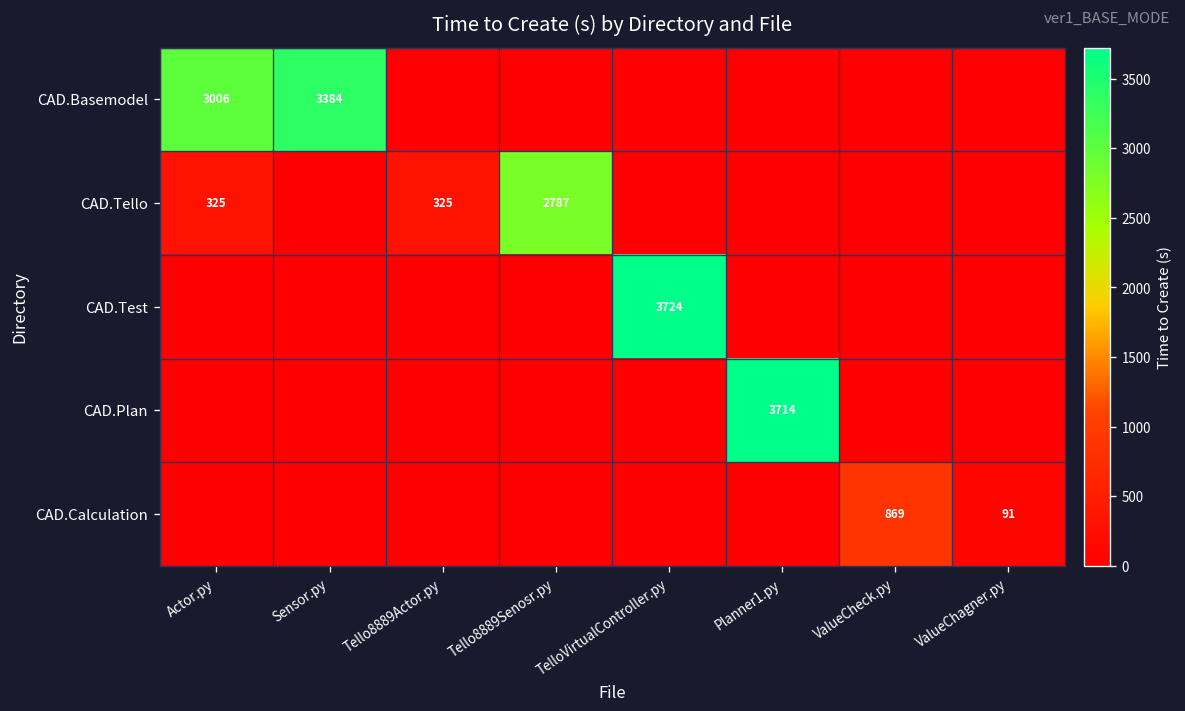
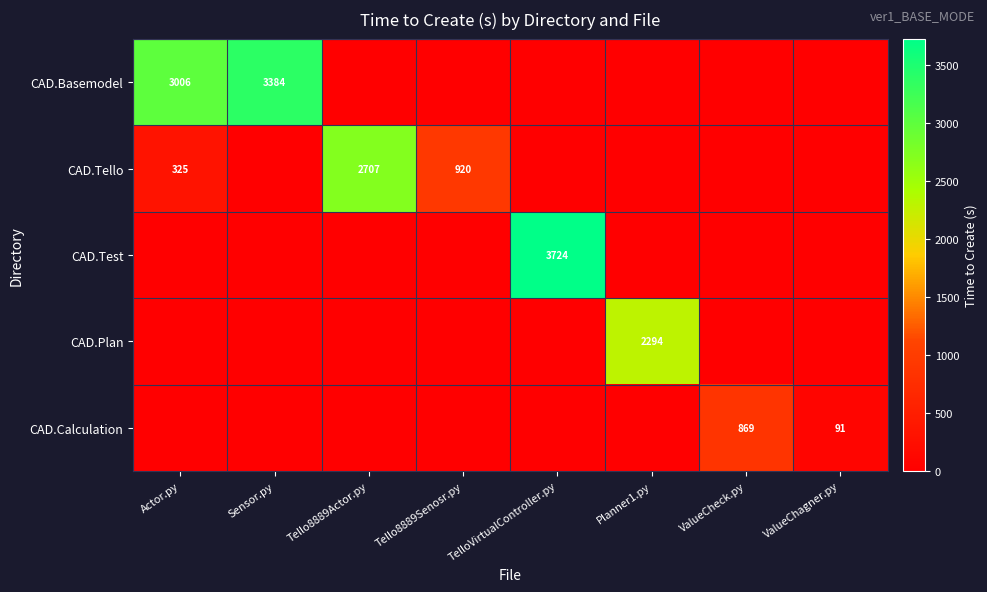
CAD.Tello, Tello8889Actor.py: 325 -> 2707
CAD.Tello, Tello8889Senosr.py: 2787 -> 920
CAD.Plan, Planner1.py: 3714 -> 2294
